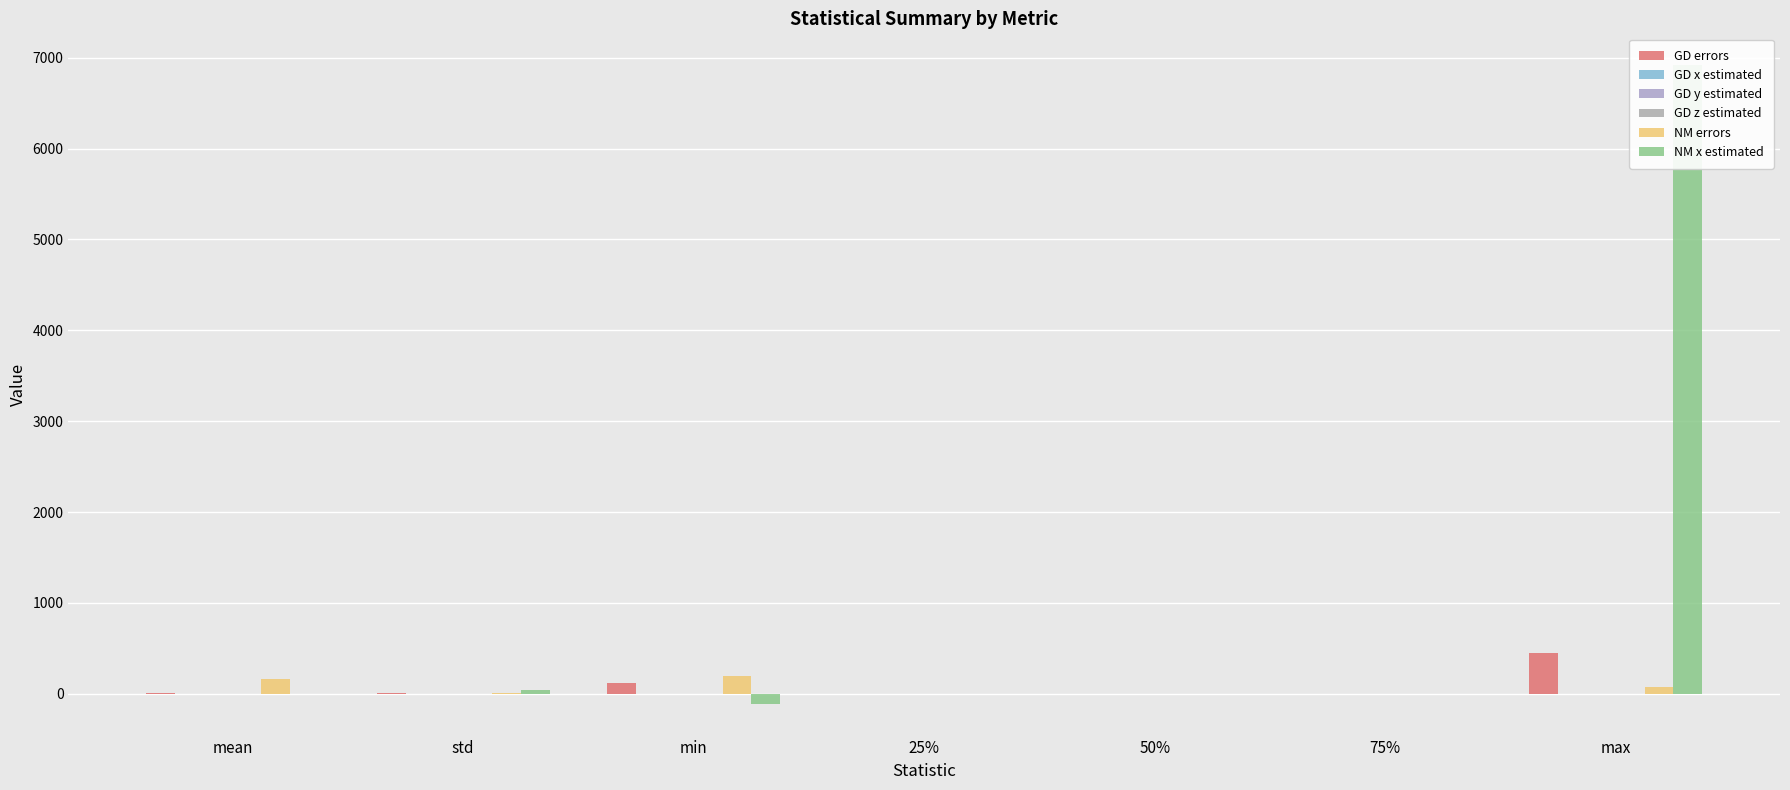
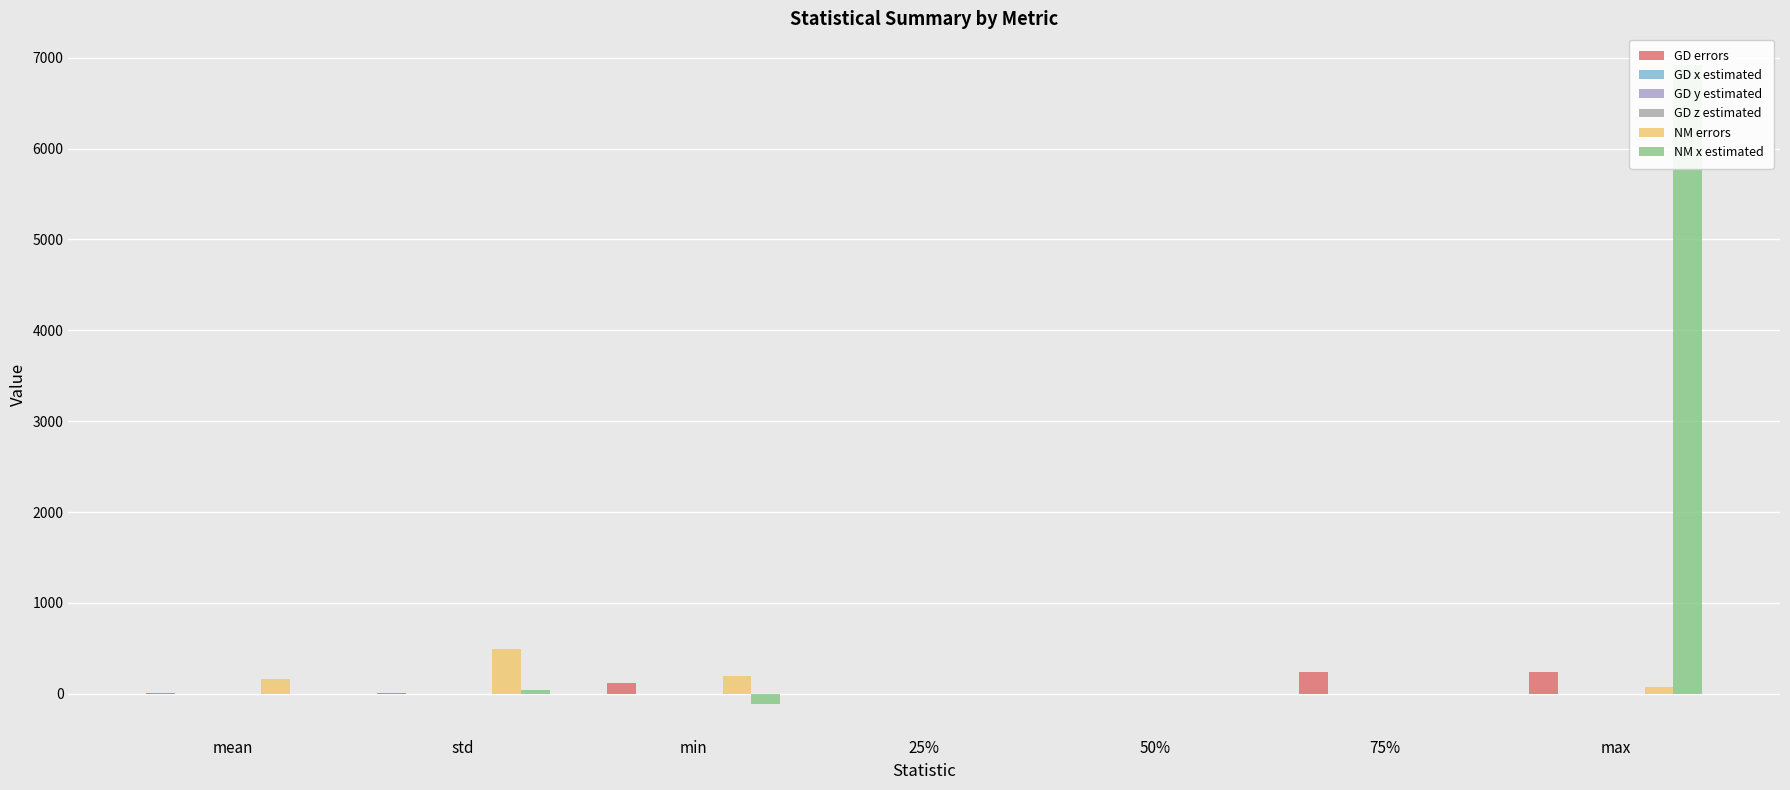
NM errors, std: 0 -> 500
GD errors, 75%: 0 -> 200
GD errors, max: 500 -> 200
